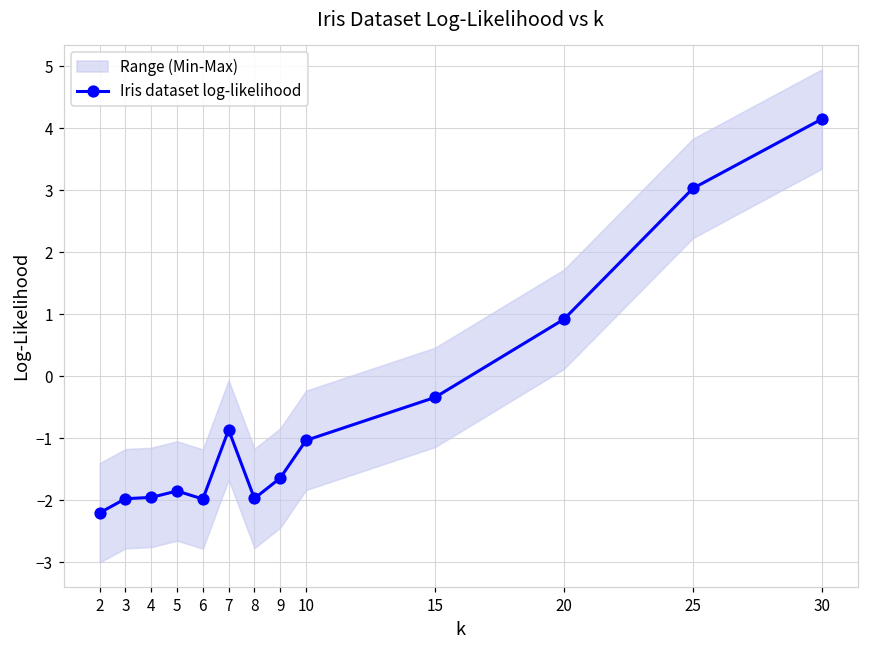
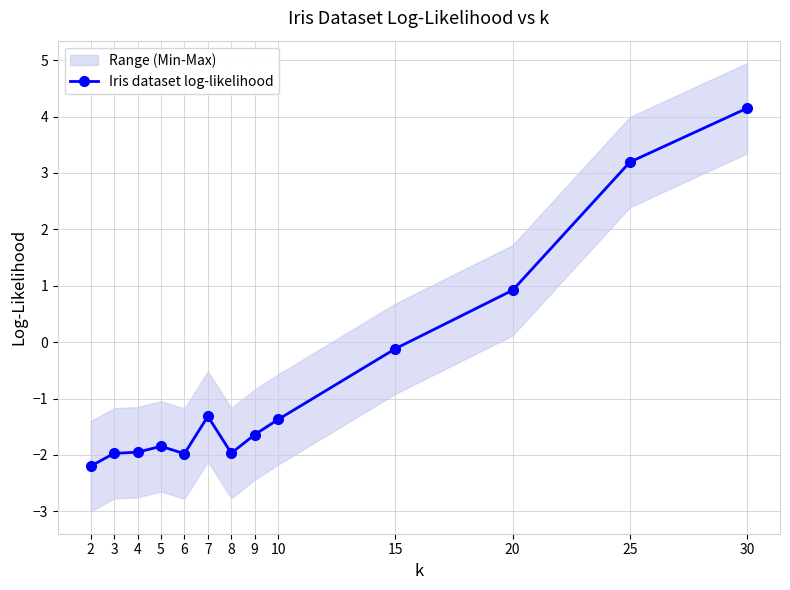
Iris dataset log-likelihood, 7: -0.9 -> -1.3
Iris dataset log-likelihood, 10: -1.0 -> -1.4
Iris dataset log-likelihood, 15: -0.3 -> -0.1
Iris dataset log-likelihood, 25: 3.0 -> 3.2
